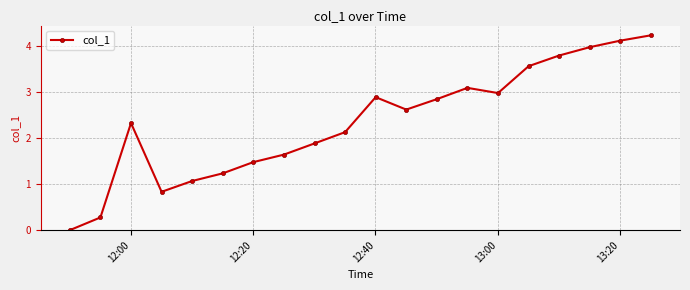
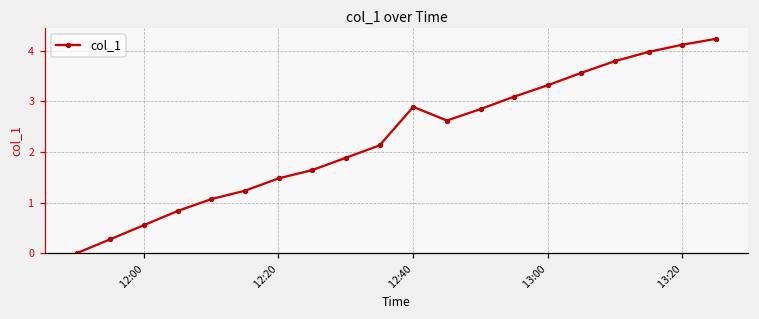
12:00: 2.3 -> 0.6
13:00: 3.0 -> 3.3
